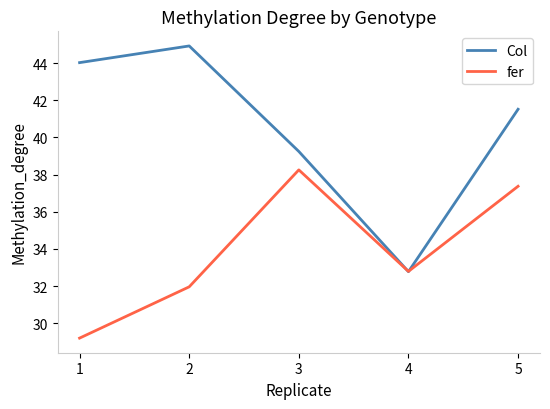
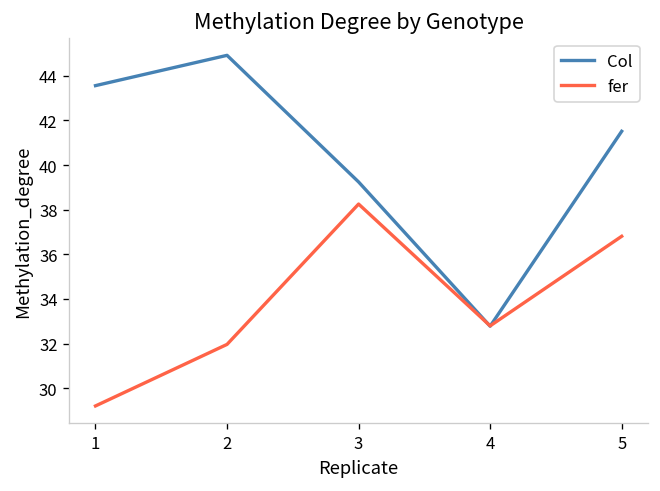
Col, 1: 44.0 -> 43.6
fer, 5: 37.4 -> 36.8
